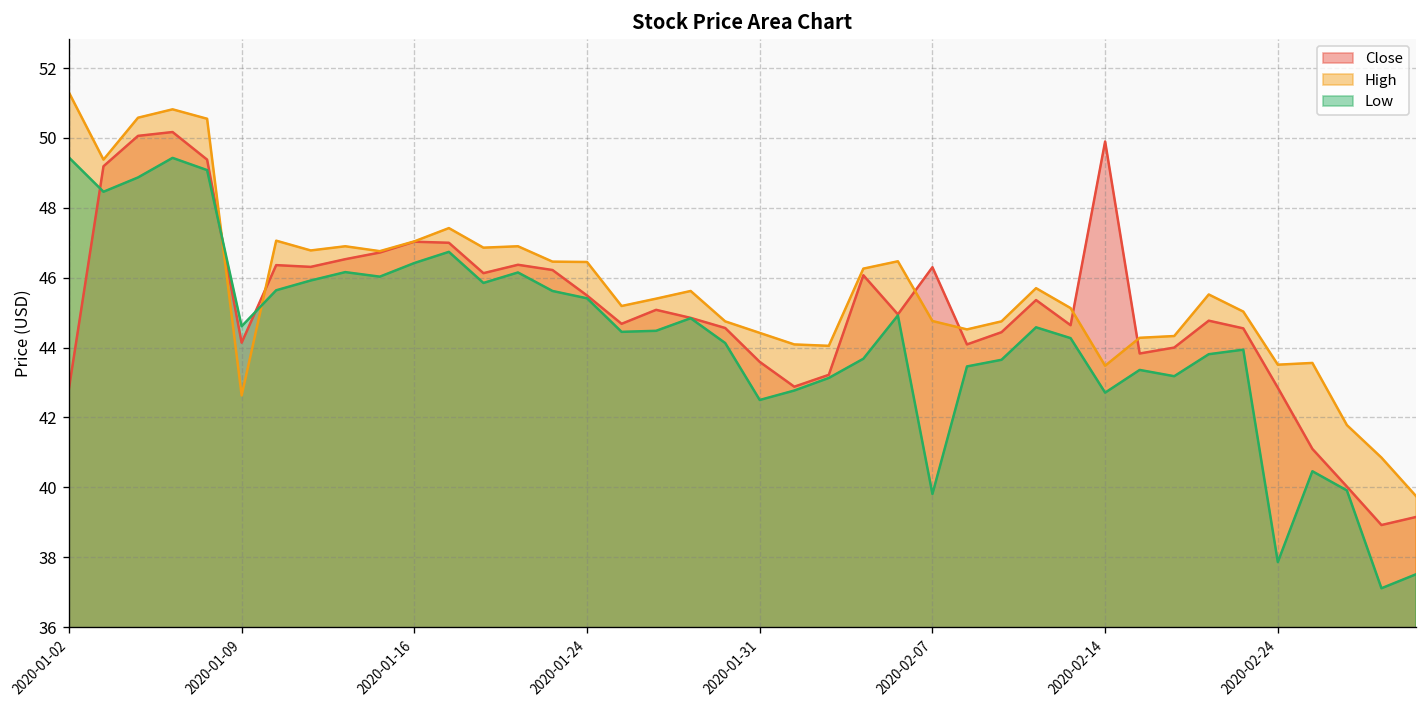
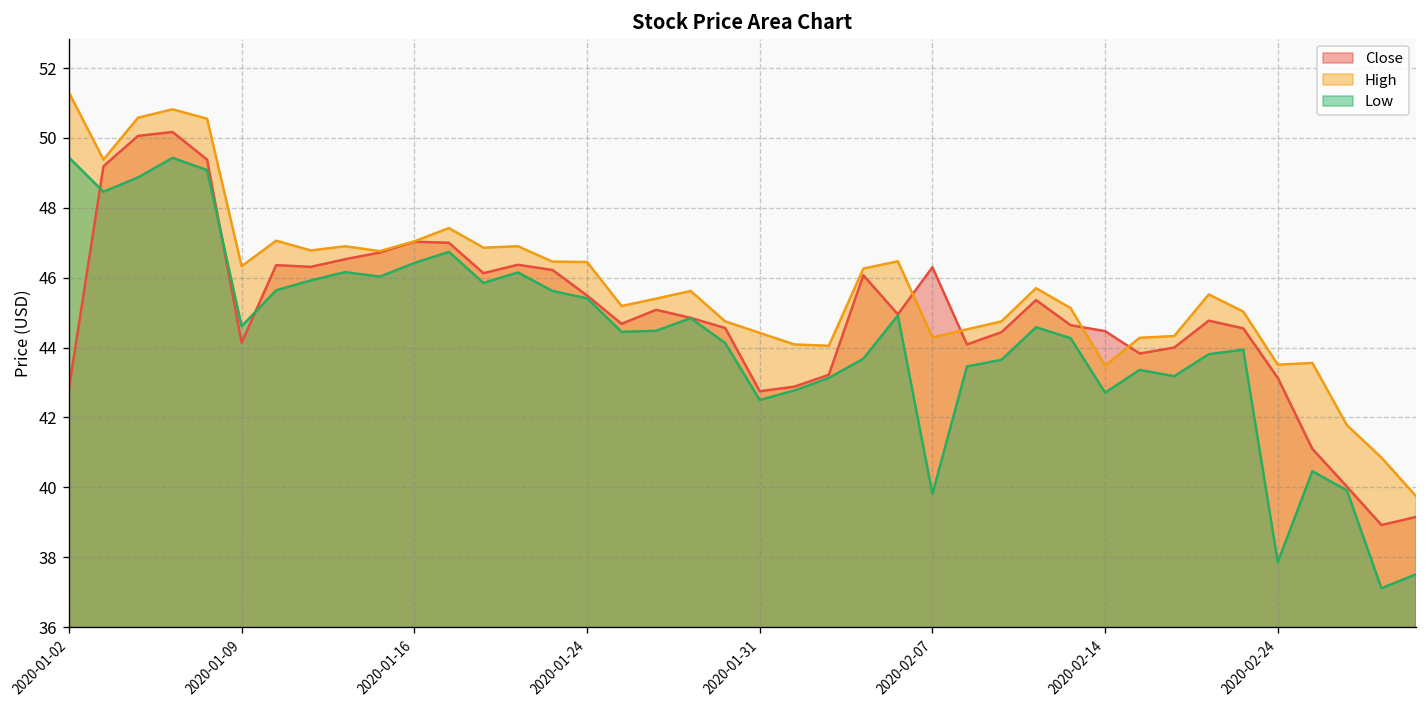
High, 2020-01-09: 42.6 -> 46.3
Close, 2020-01-31: 43.6 -> 42.8
High, 2020-02-07: 44.8 -> 44.3
Close, 2020-02-14: 49.9 -> 44.5
Close, 2020-02-24: 42.9 -> 43.1
